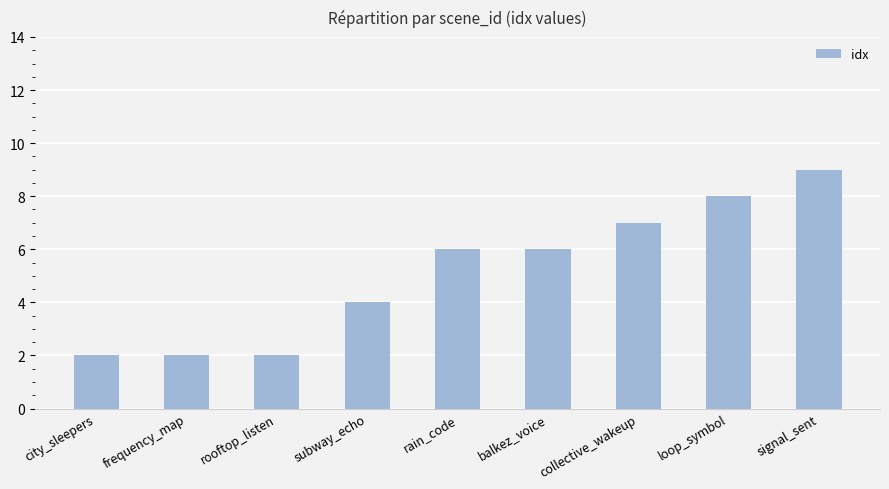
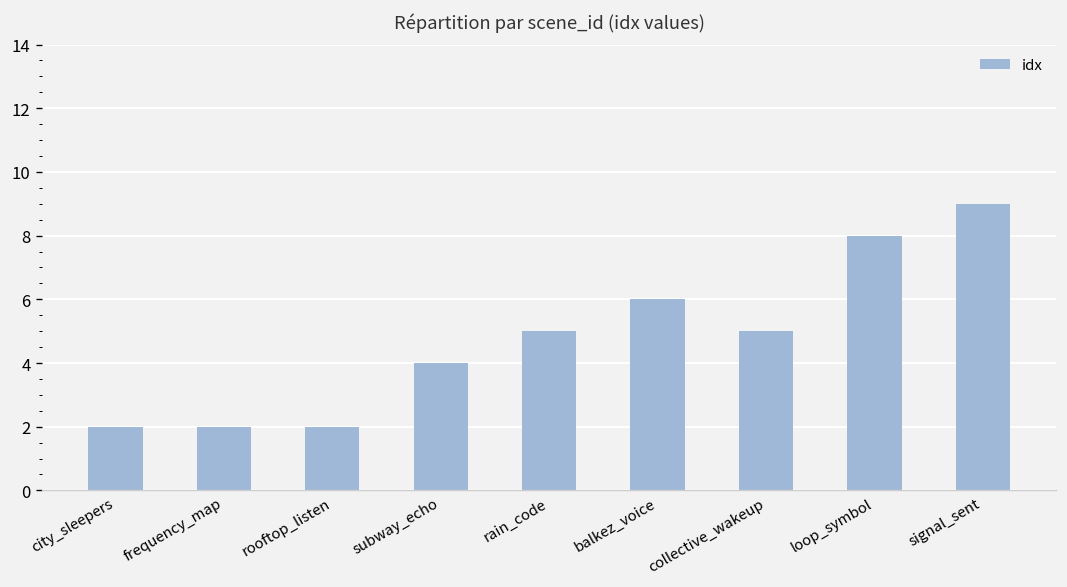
rain_code: 6 -> 5
collective_wakeup: 7 -> 5
